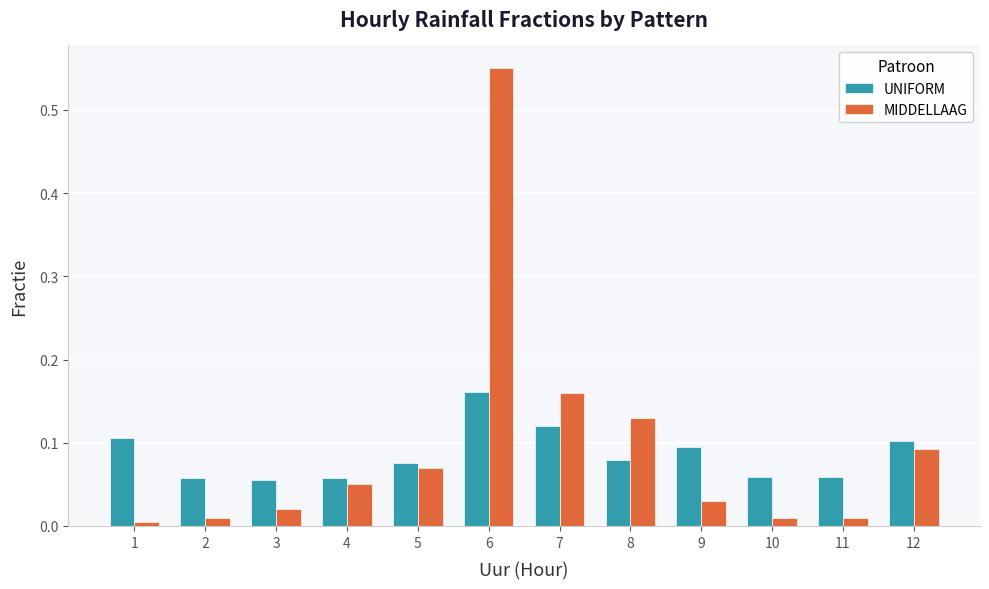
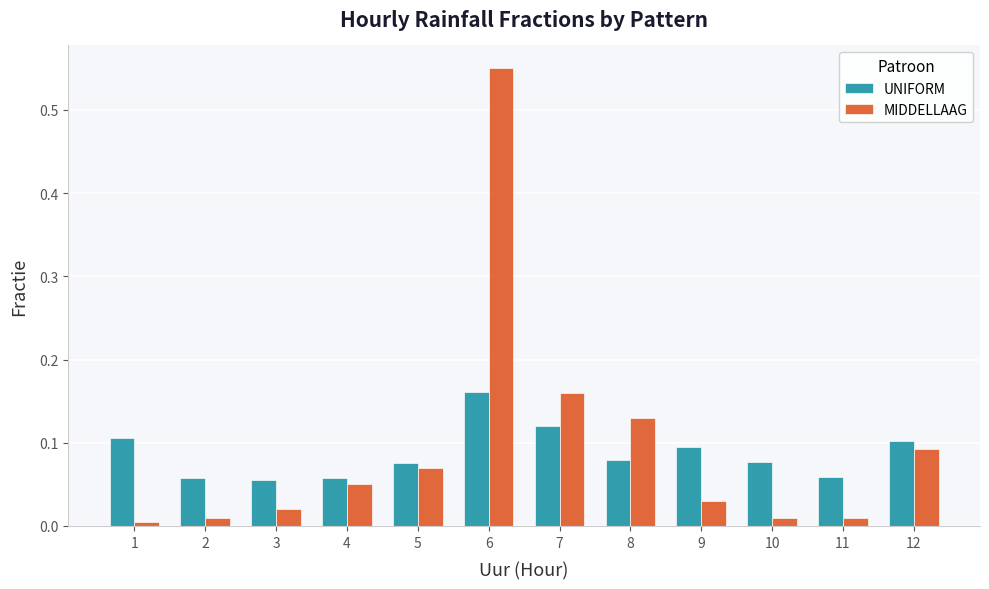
UNIFORM, 10: 0.06 -> 0.08
